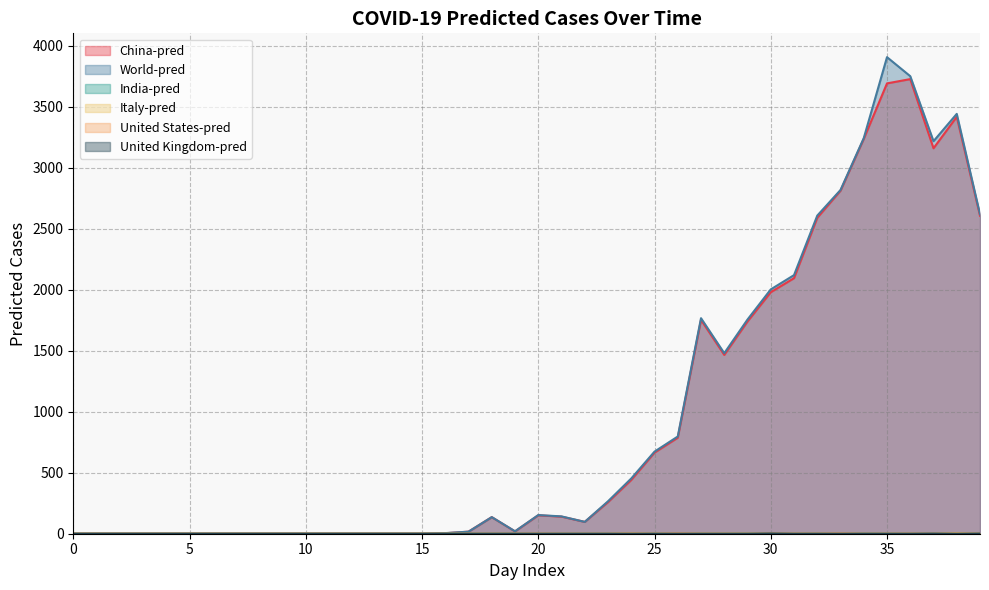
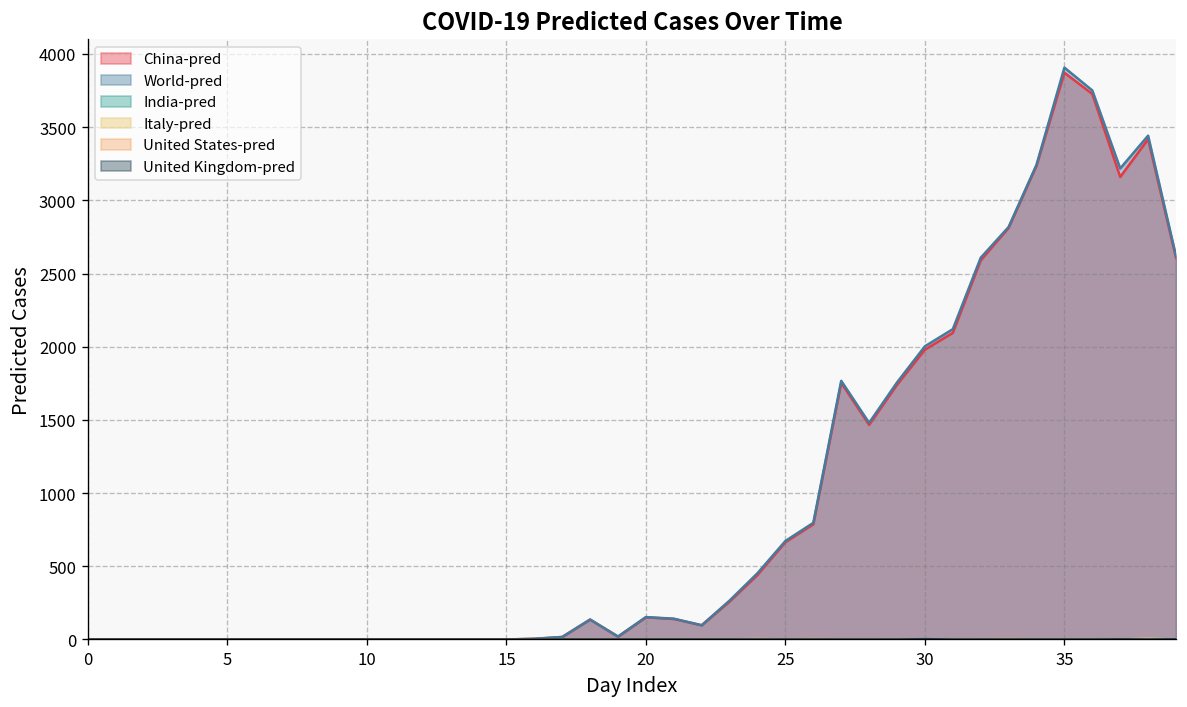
China-pred, 35: 3690 -> 3870
